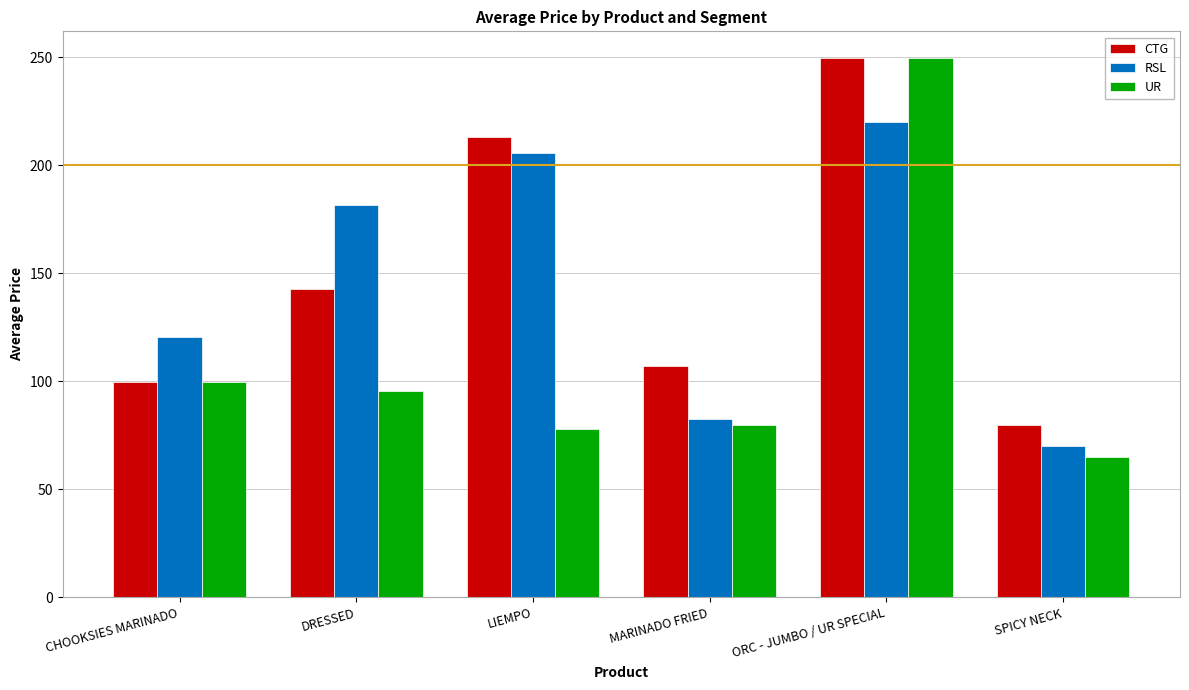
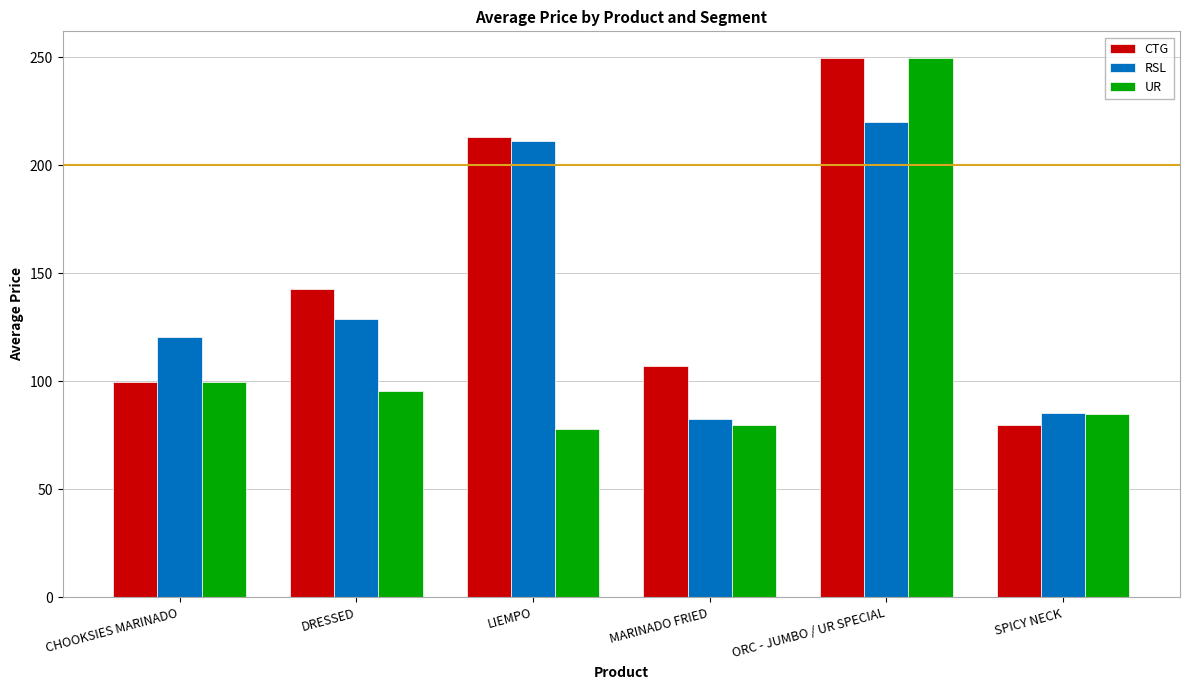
RSL, DRESSED: 181 -> 129
RSL, LIEMPO: 206 -> 211
RSL, SPICY NECK: 70 -> 85
UR, SPICY NECK: 65 -> 85
